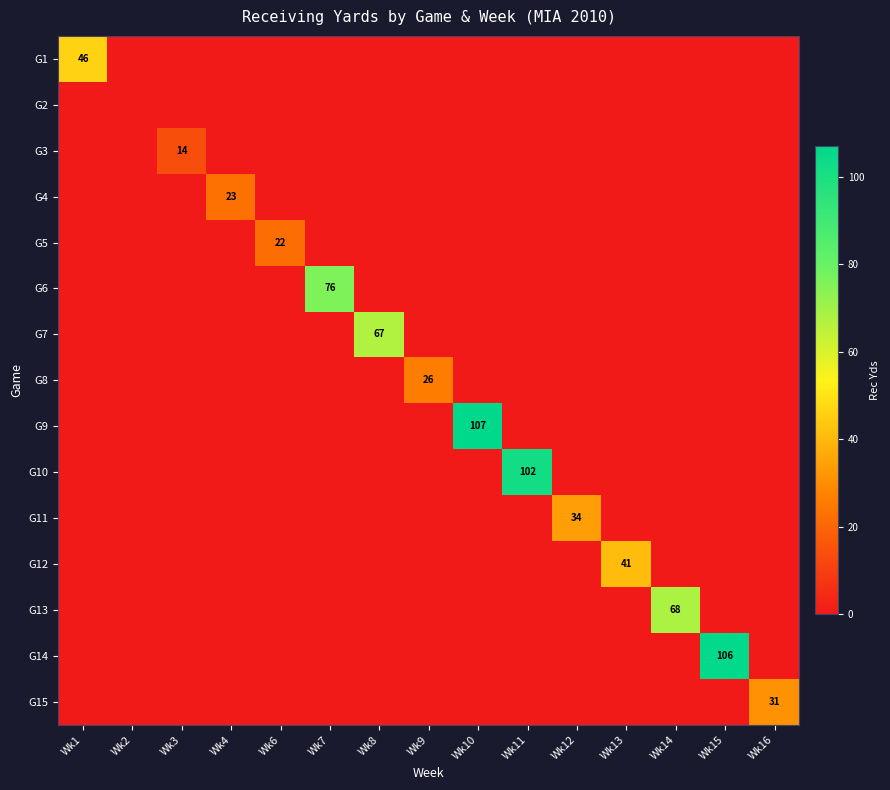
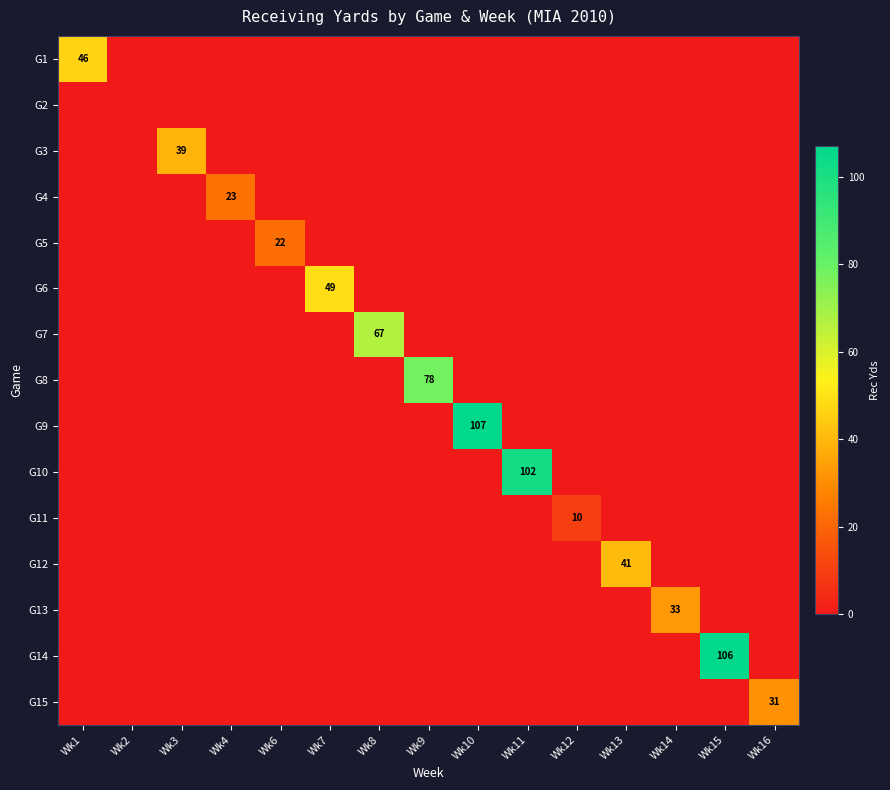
G3, Wk3: 14 -> 39
G6, Wk7: 76 -> 49
G8, Wk9: 26 -> 78
G11, Wk12: 34 -> 10
G13, Wk14: 68 -> 33
